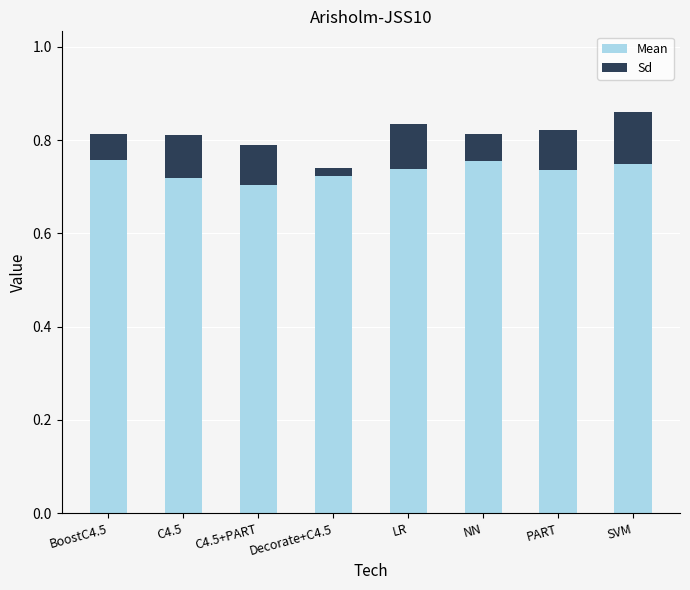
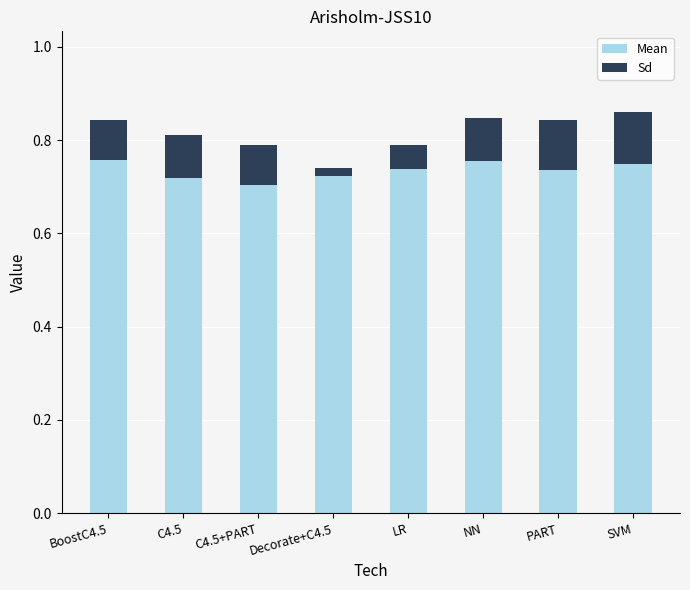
Sd, BoostC4.5: 0.06 -> 0.08
Sd, LR: 0.10 -> 0.05
Sd, NN: 0.06 -> 0.09
Sd, PART: 0.09 -> 0.11
